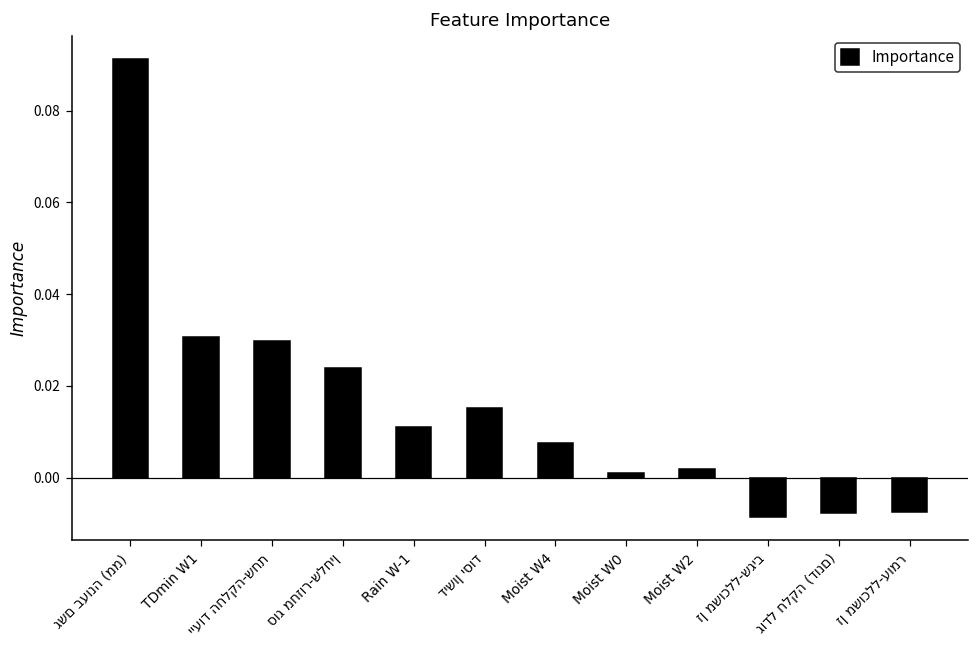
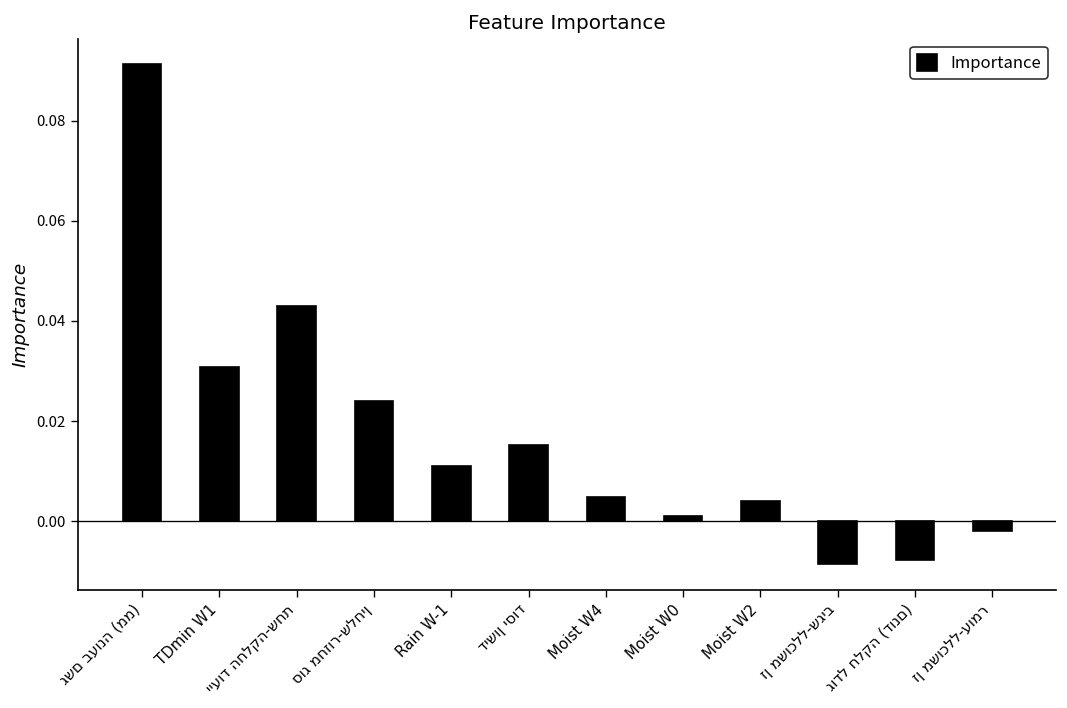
ייעוד החלקה-שחת: 0.030 -> 0.043
Moist W4: 0.008 -> 0.005
Moist W2: 0.002 -> 0.004
זן משוכלל-עומר: -0.007 -> -0.002
